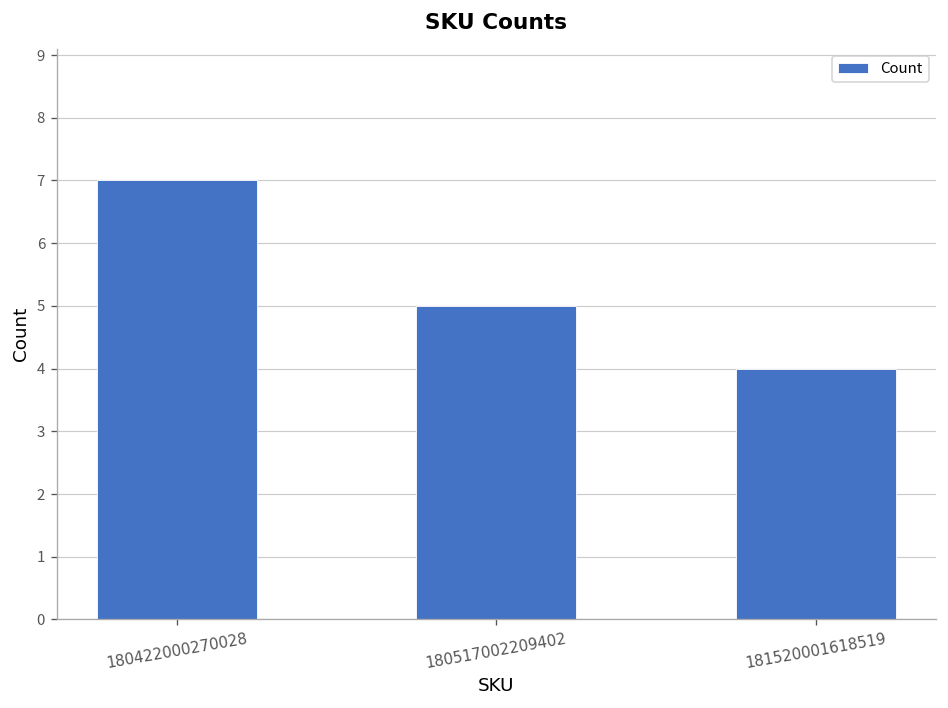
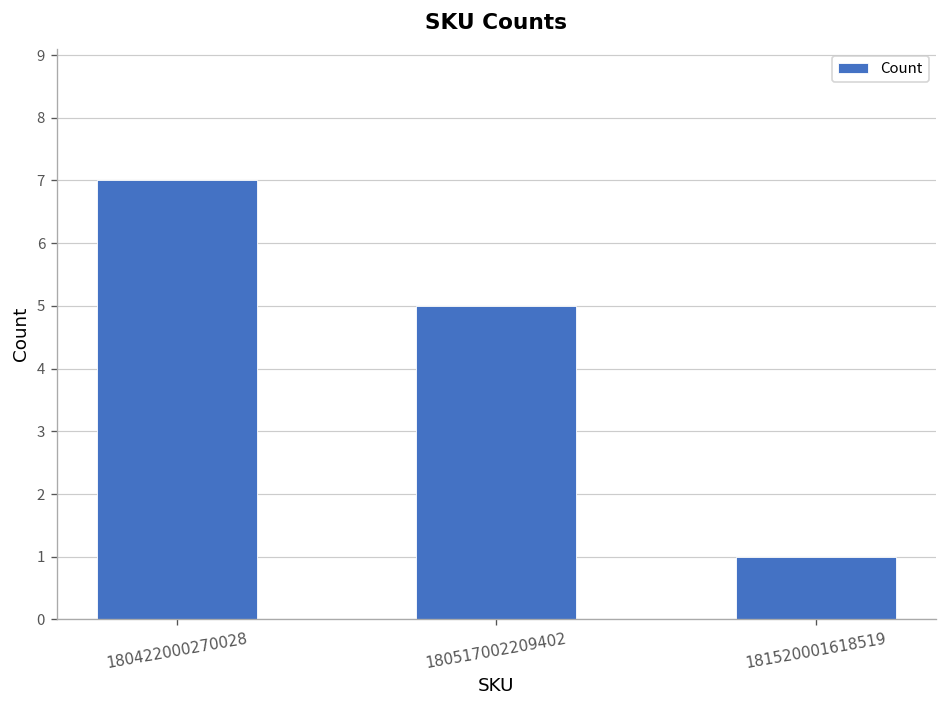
181520001618519: 4 -> 1
